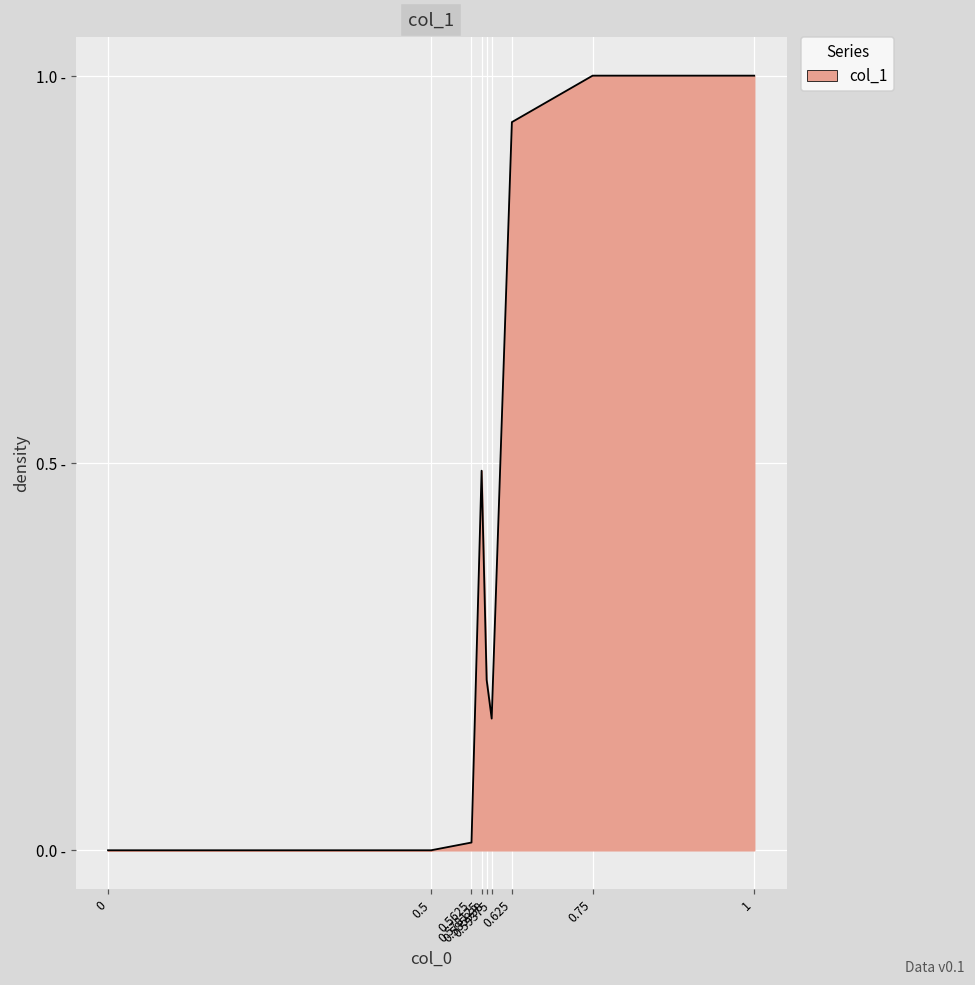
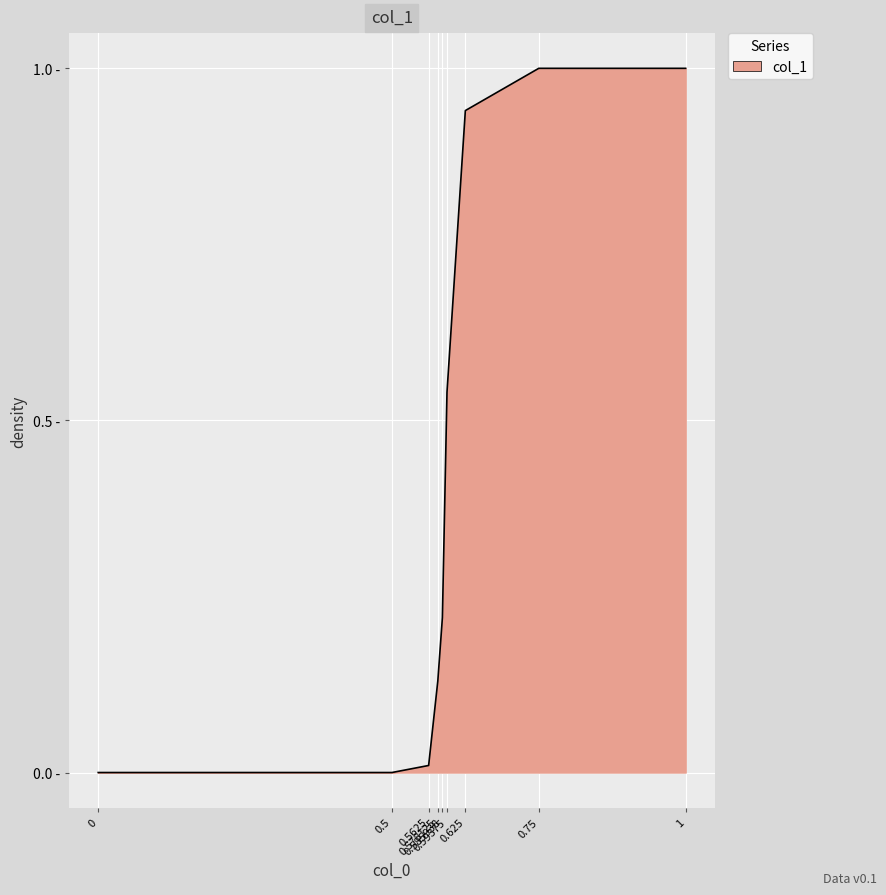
0.578125: 0.49 - -> 0.13 -
0.59375: 0.17 - -> 0.54 -
